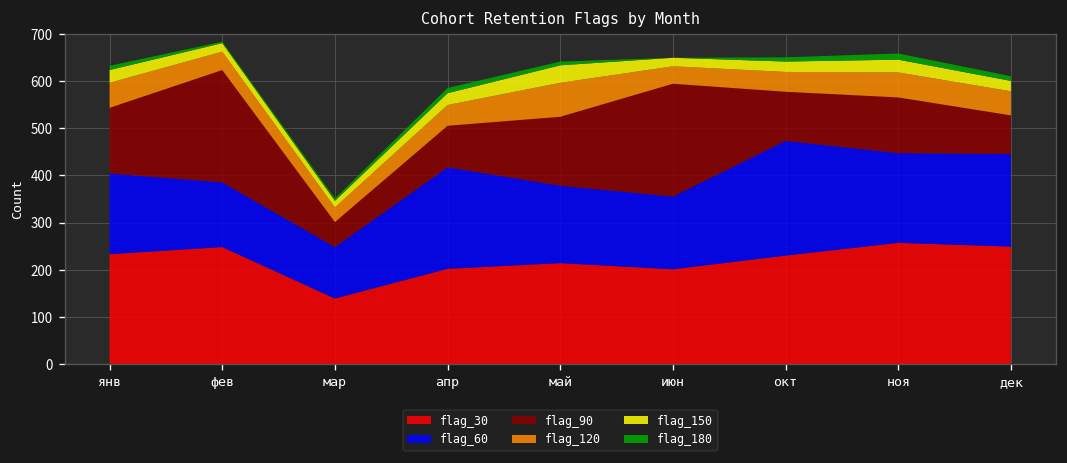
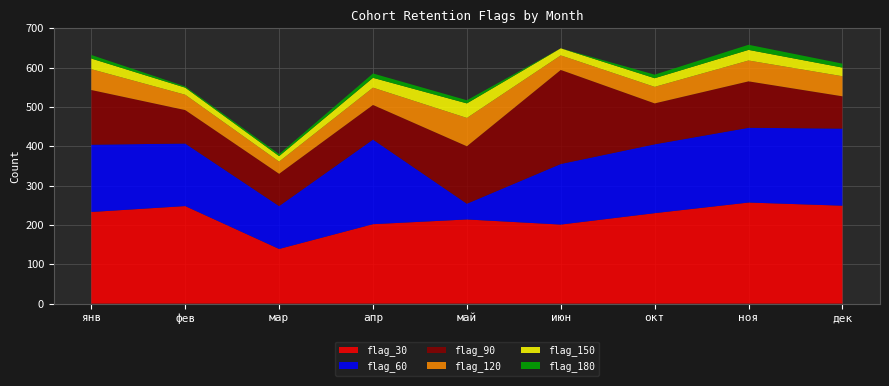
flag_60, фев: 140 -> 160
flag_90, фев: 240 -> 90
flag_90, мар: 50 -> 80
flag_60, май: 160 -> 40
flag_60, окт: 240 -> 180
